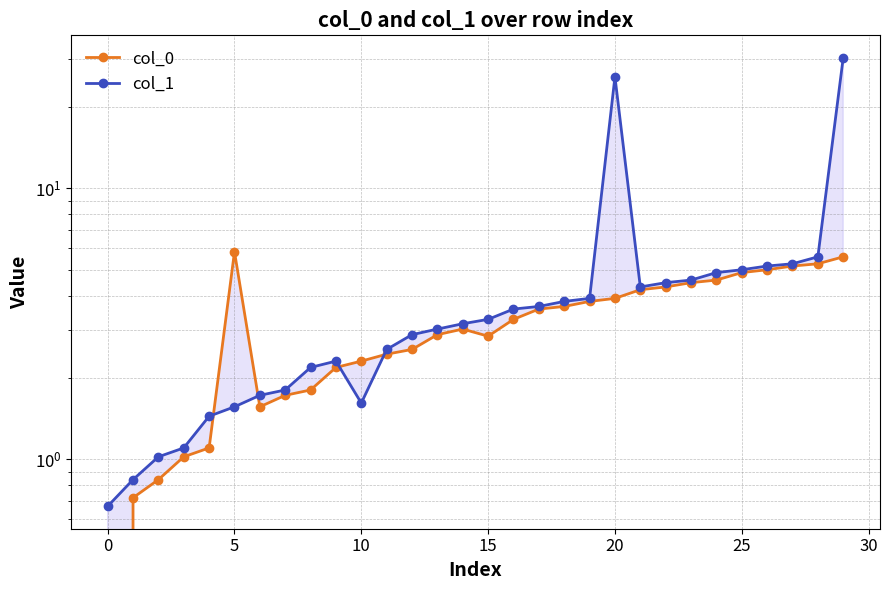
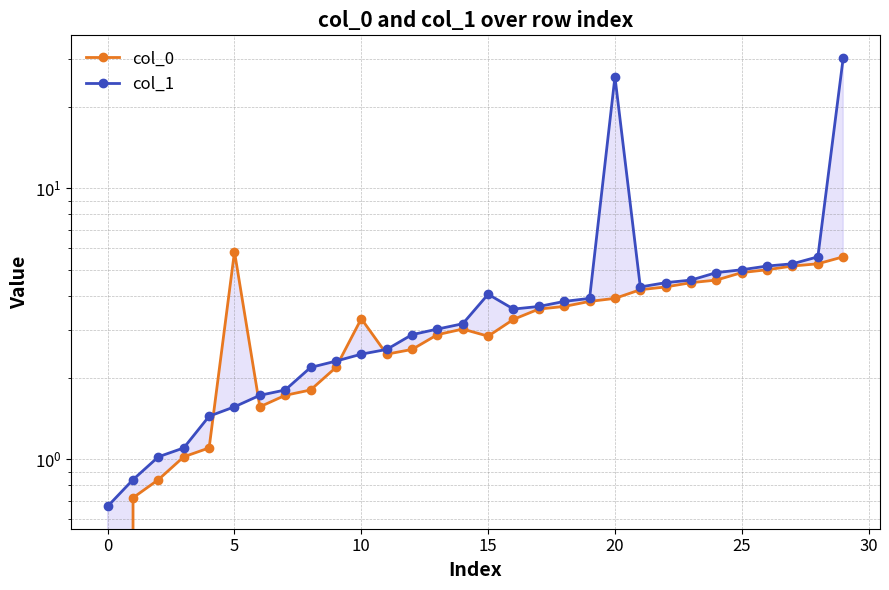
col_0, 10: 2.3 -> 3.3
col_1, 10: 1.6 -> 2.4
col_1, 15: 3.3 -> 4.1
